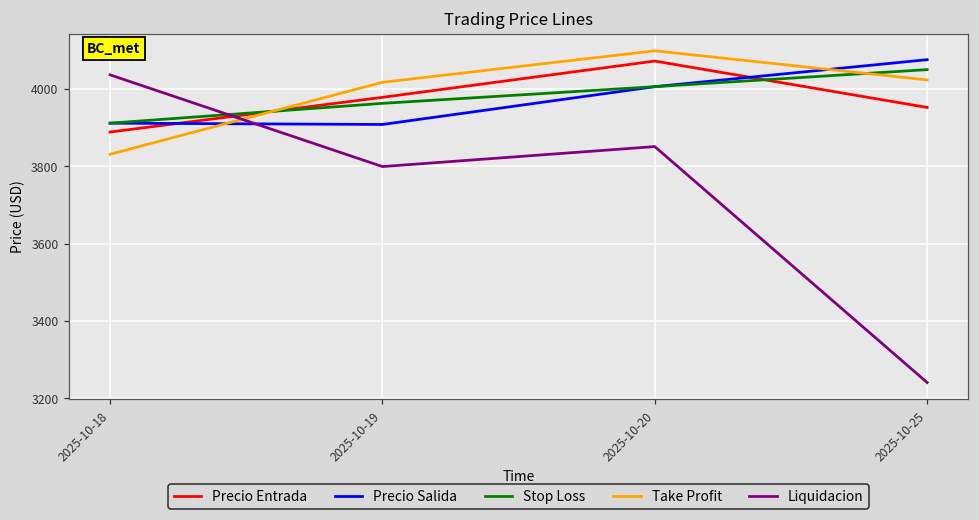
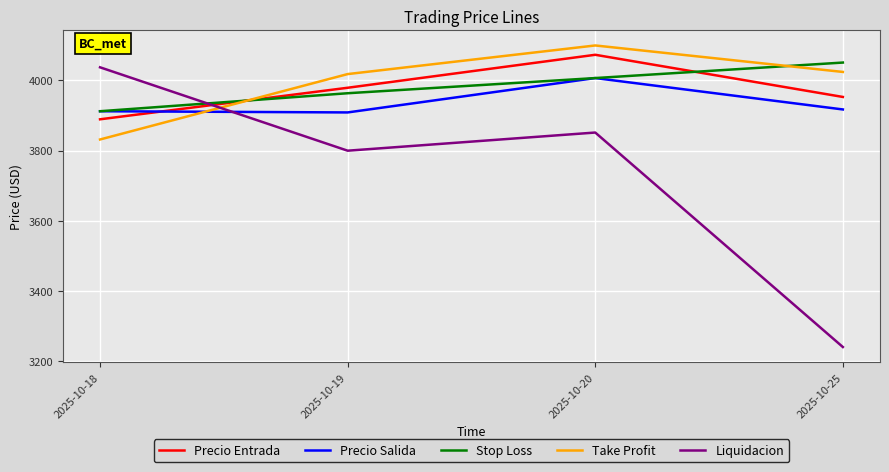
Precio Salida, 2025-10-25: 4080 -> 3920
